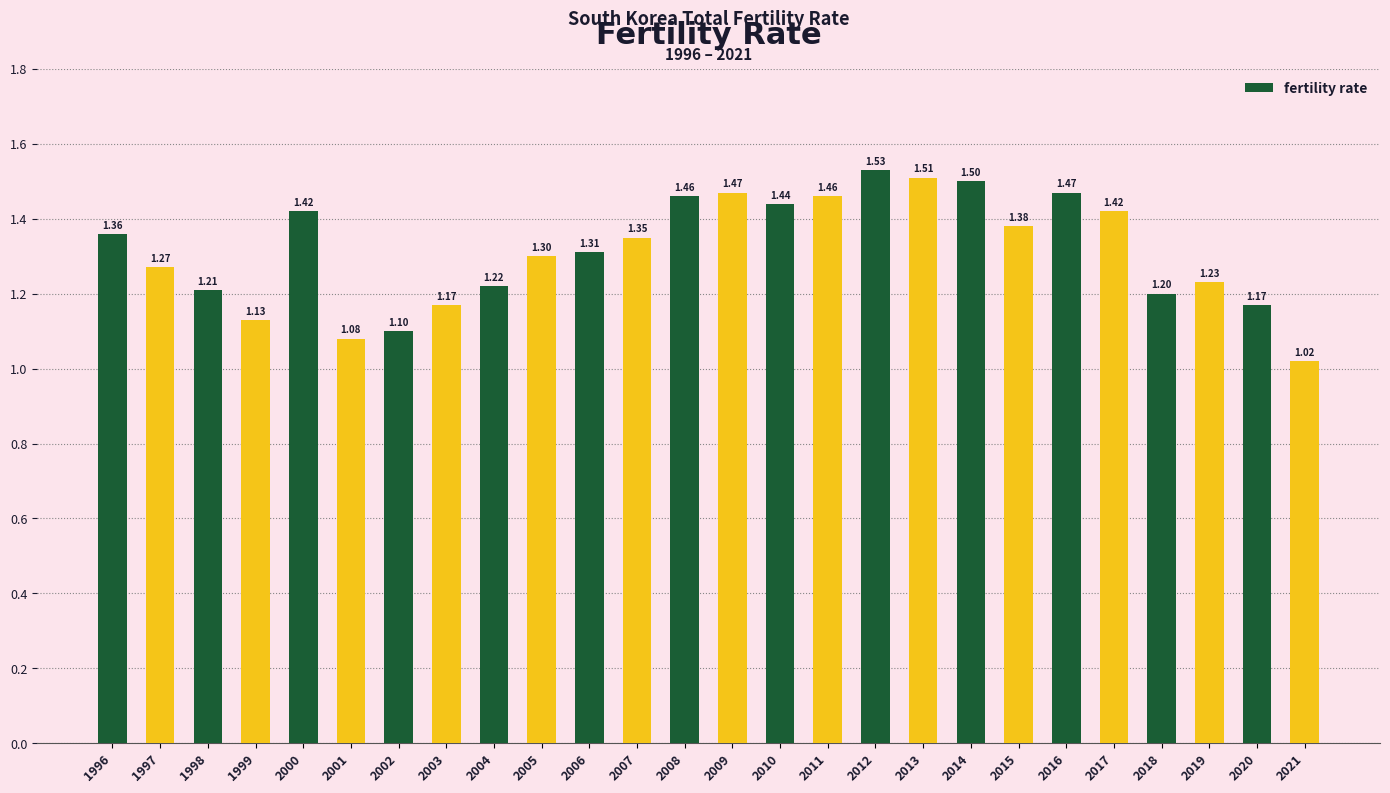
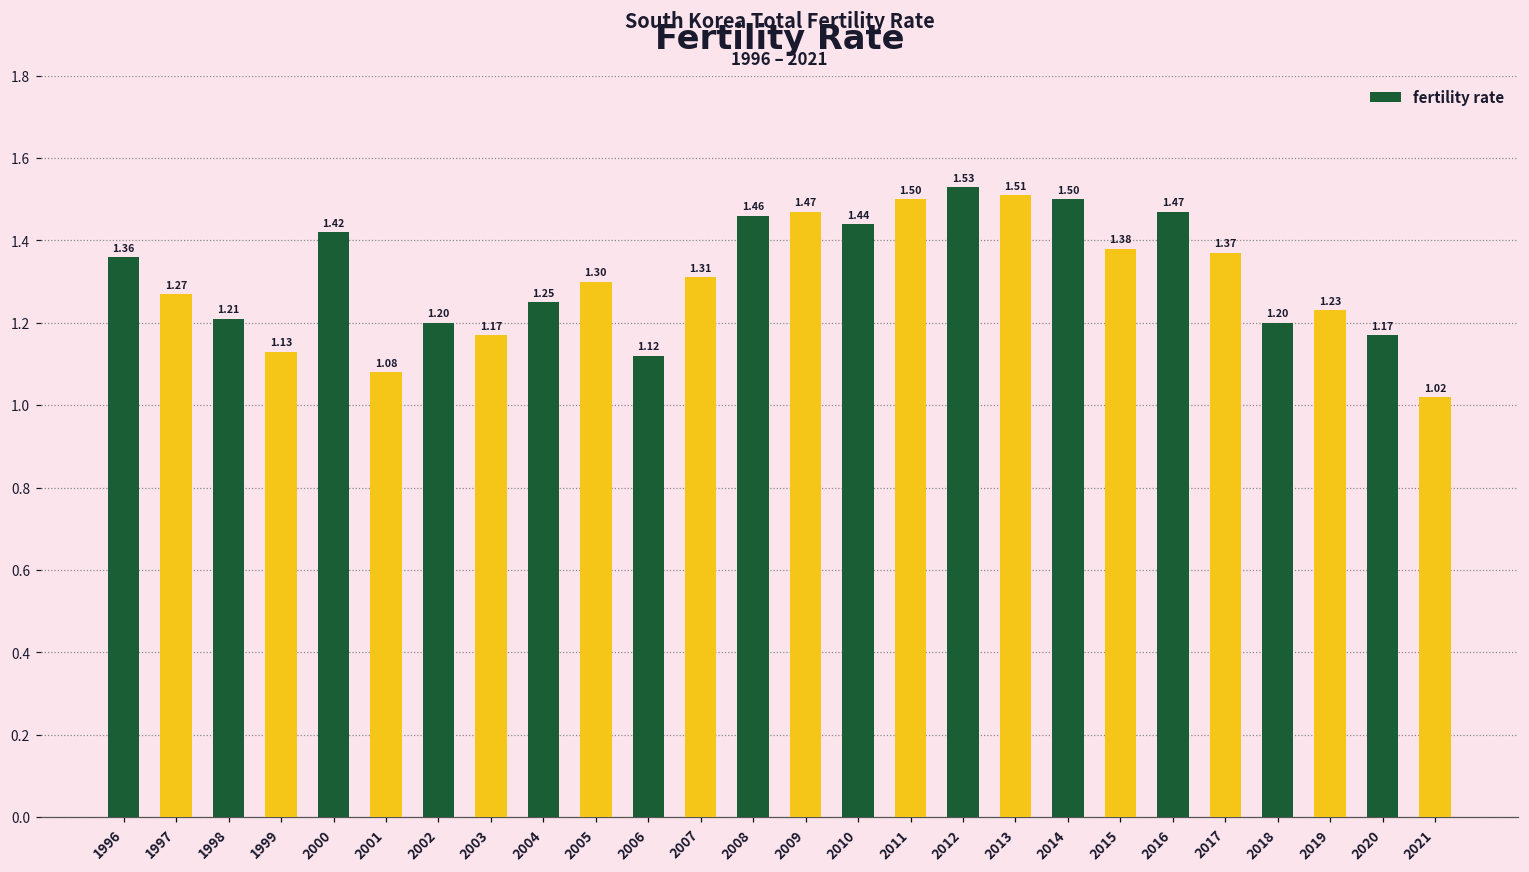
2002: 1.10 -> 1.20
2004: 1.22 -> 1.25
2006: 1.31 -> 1.12
2007: 1.35 -> 1.31
2011: 1.46 -> 1.50
2017: 1.42 -> 1.37
